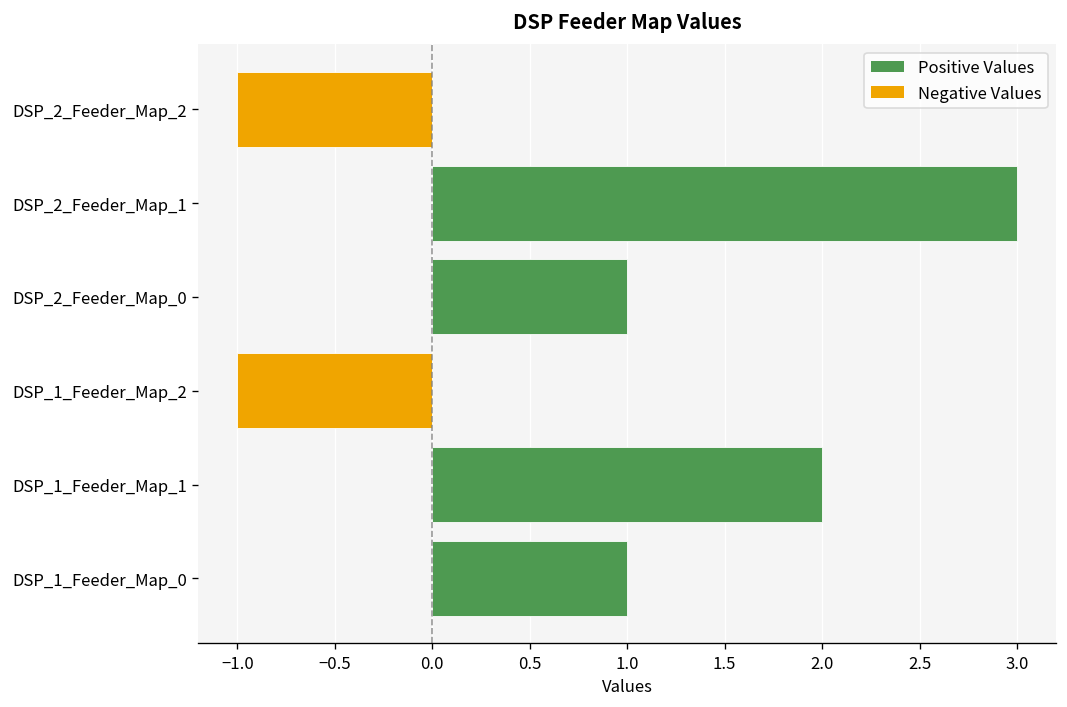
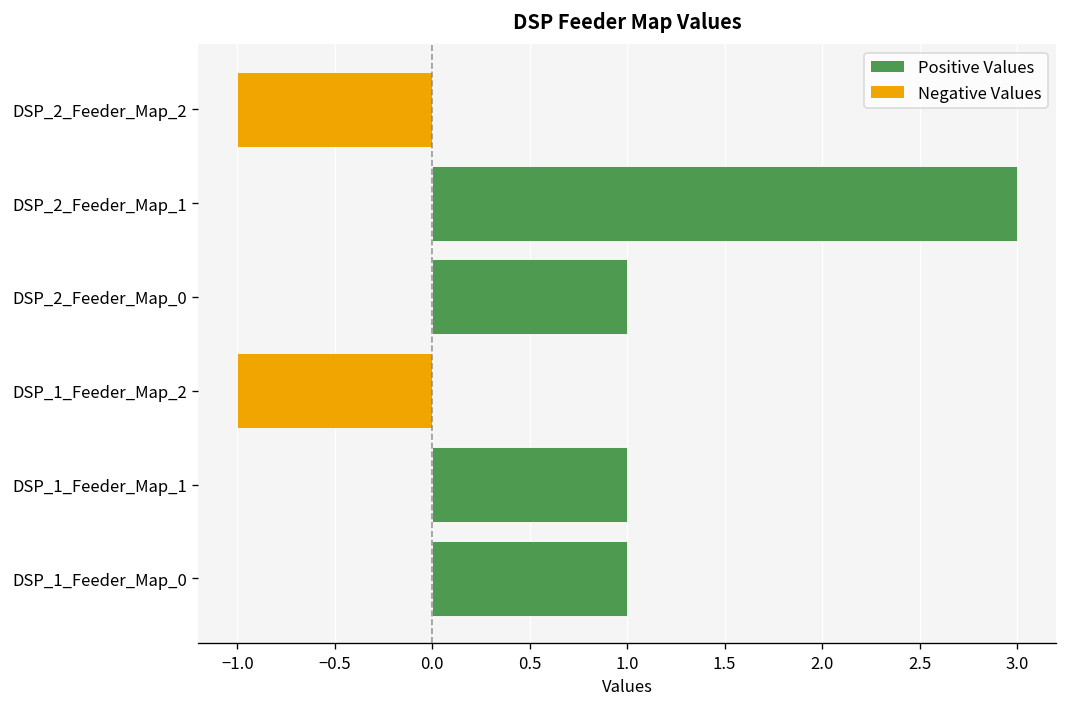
DSP_1_Feeder_Map_1: 2 -> 1
